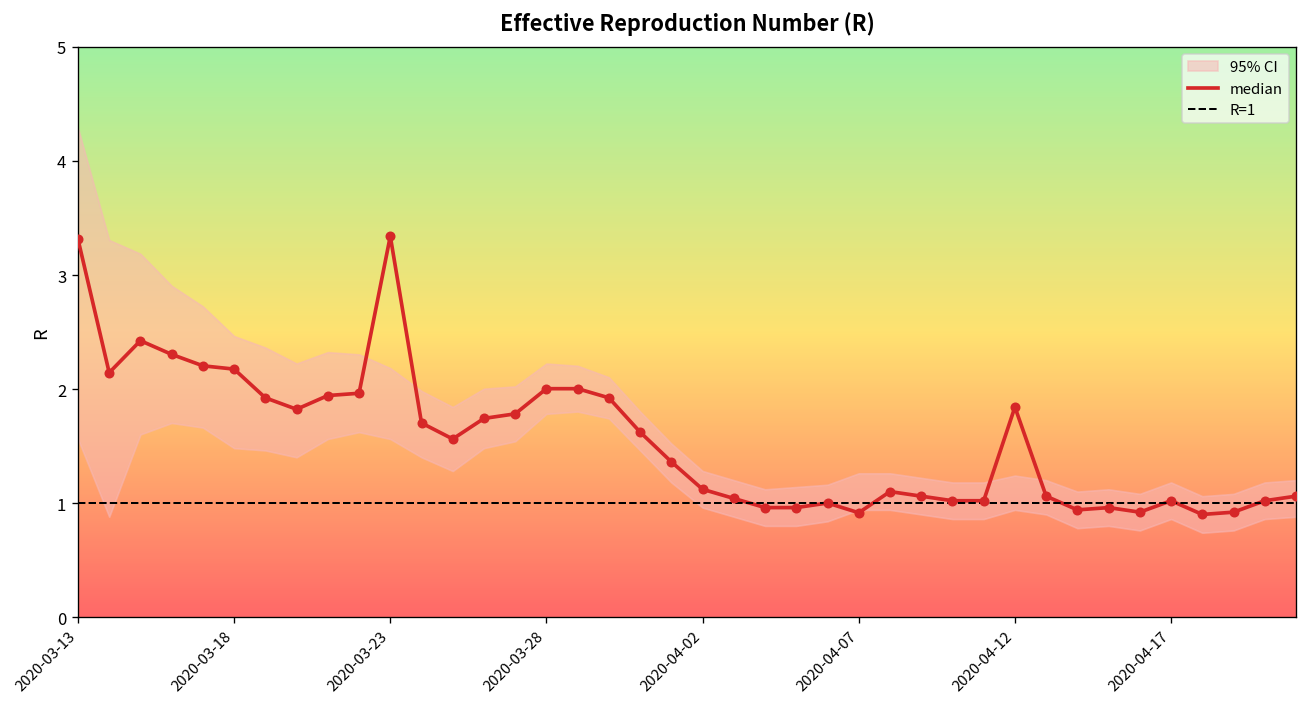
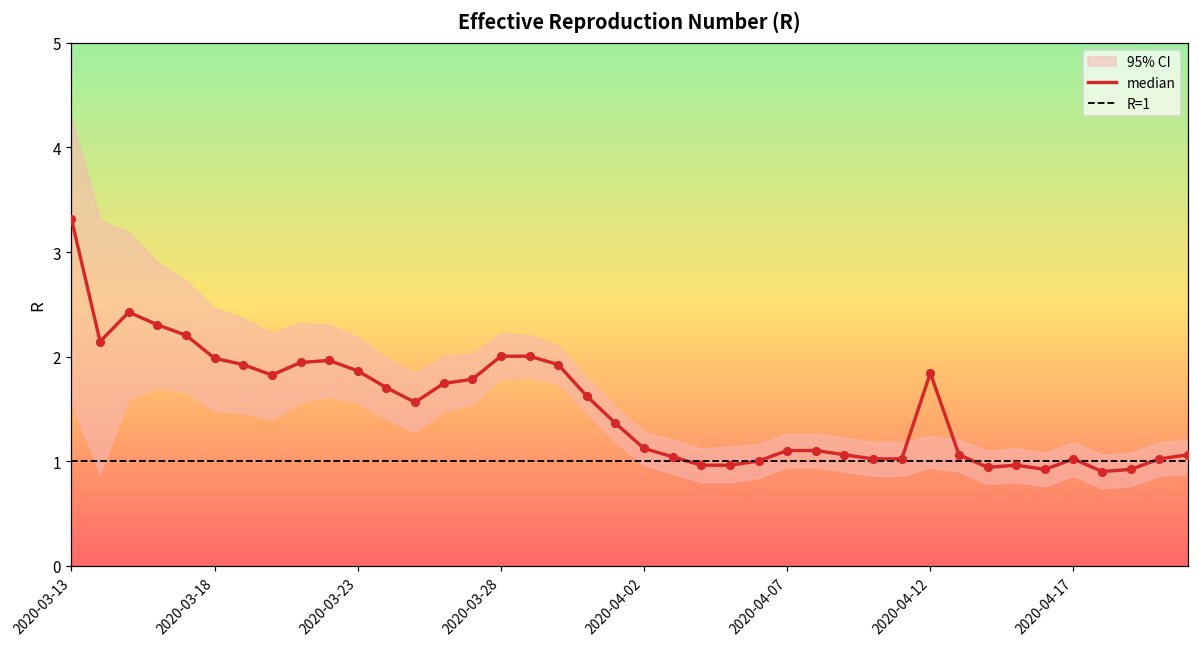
median, 2020-03-18: 2.2 -> 2.0
median, 2020-03-23: 3.3 -> 1.9
median, 2020-04-07: 0.9 -> 1.1
